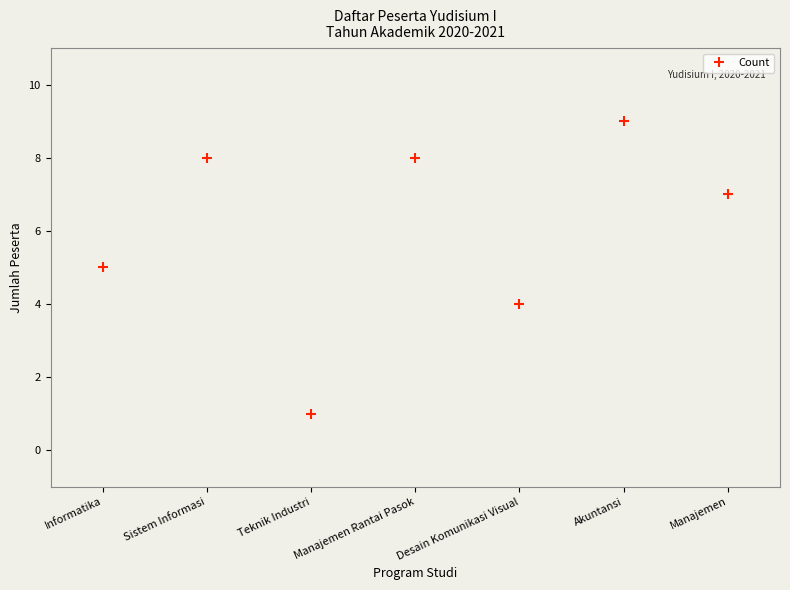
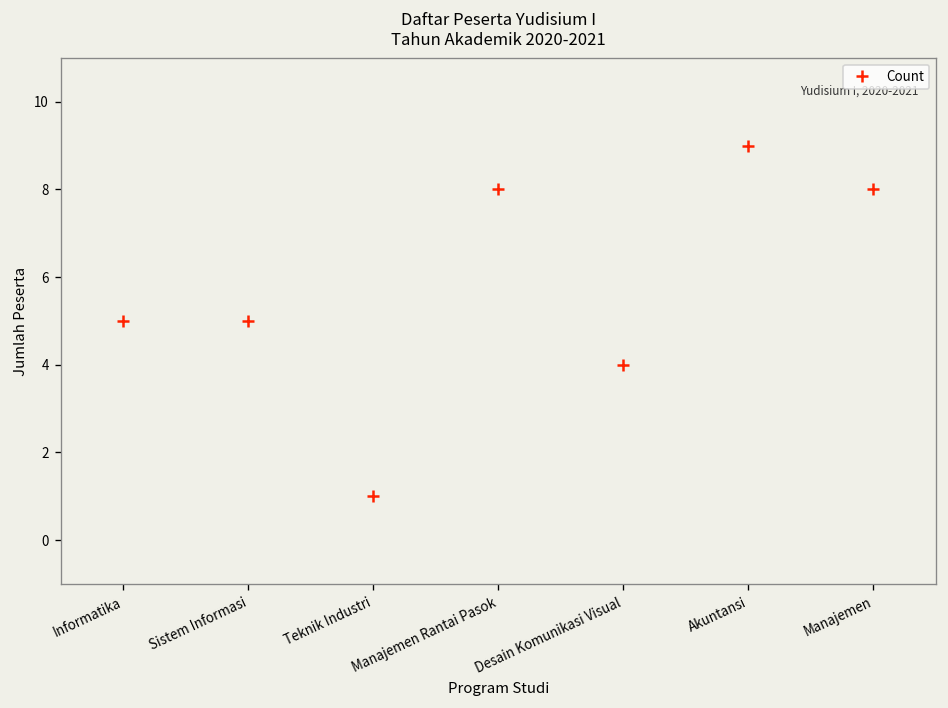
Sistem Informasi: 8 -> 5
Manajemen: 7 -> 8
